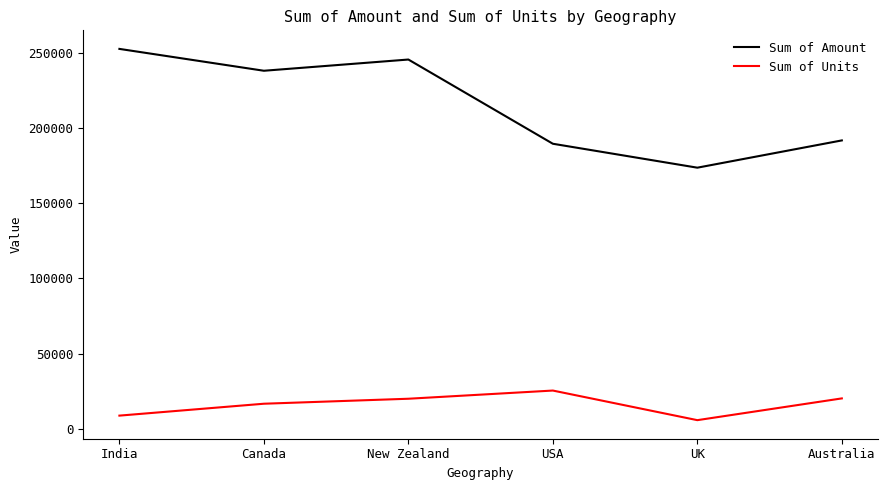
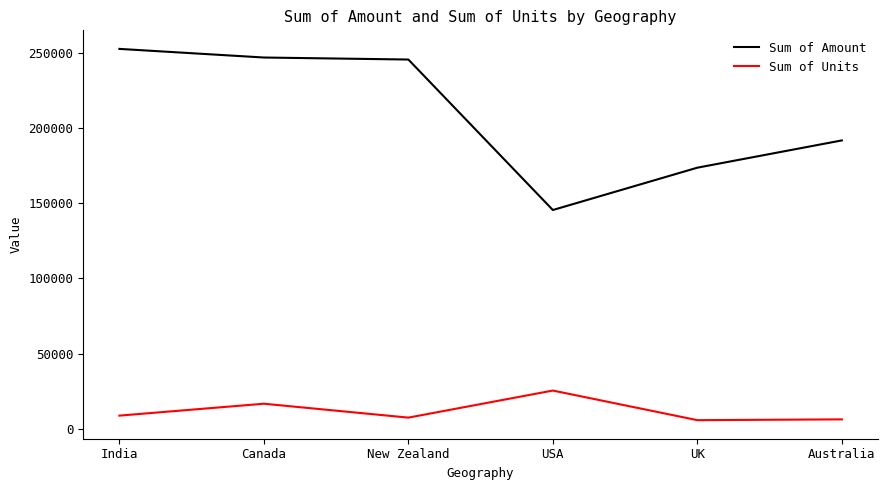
Sum of Amount, Canada: 238000 -> 247000
Sum of Units, New Zealand: 20000 -> 7000
Sum of Amount, USA: 189000 -> 145000
Sum of Units, Australia: 20000 -> 6000
